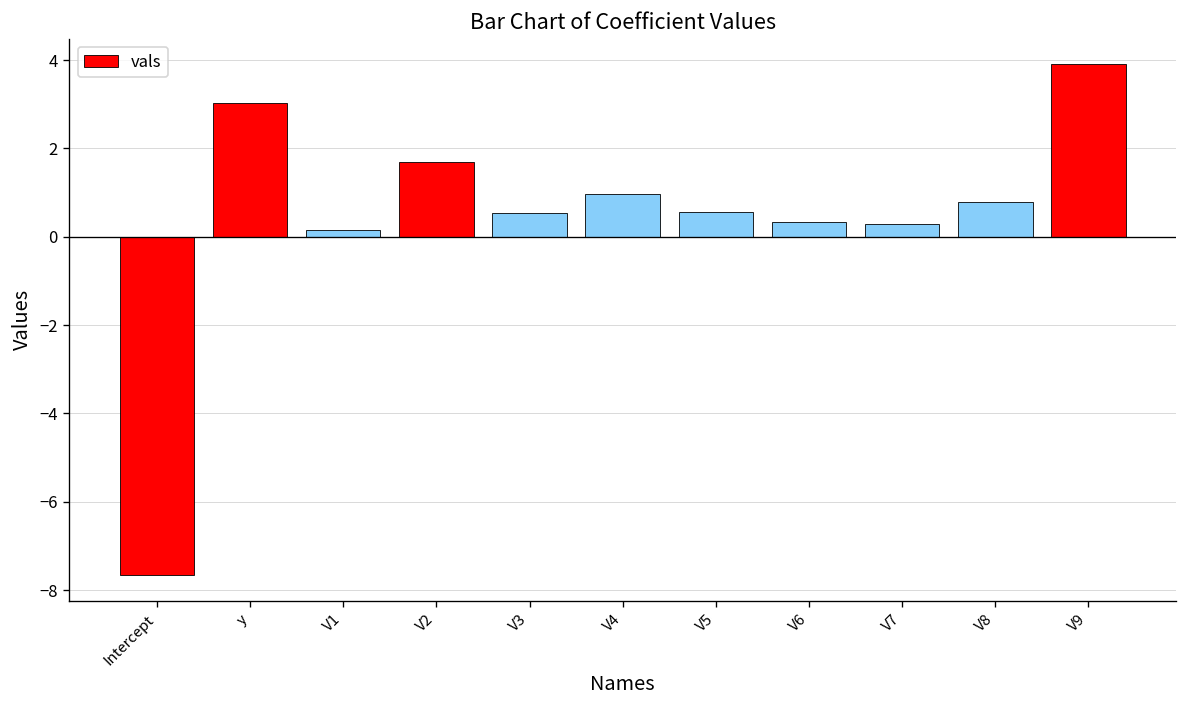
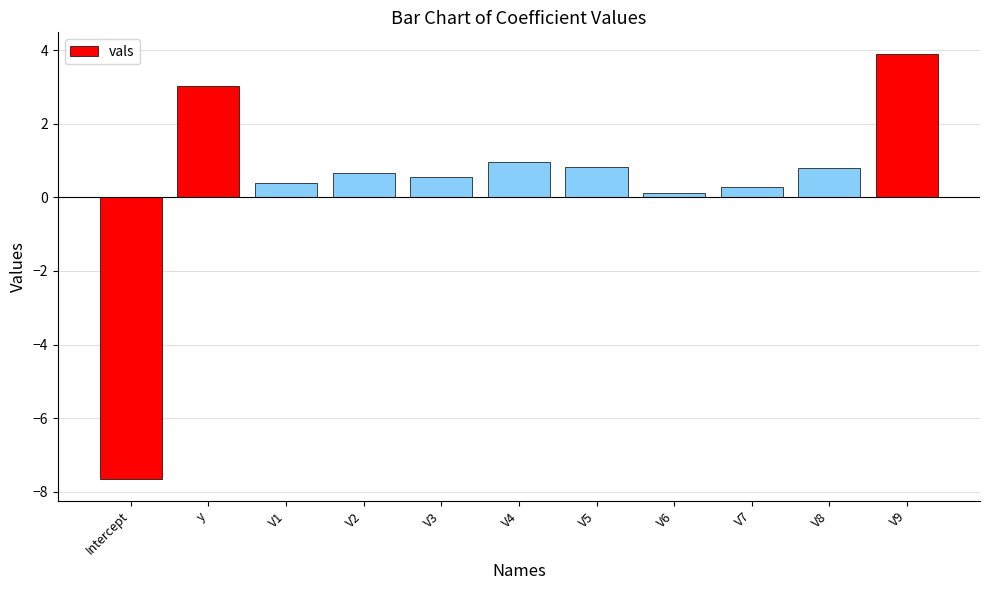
V1: 0.1 -> 0.4
V2: 1.7 -> 0.7
V5: 0.6 -> 0.8
V6: 0.3 -> 0.1
